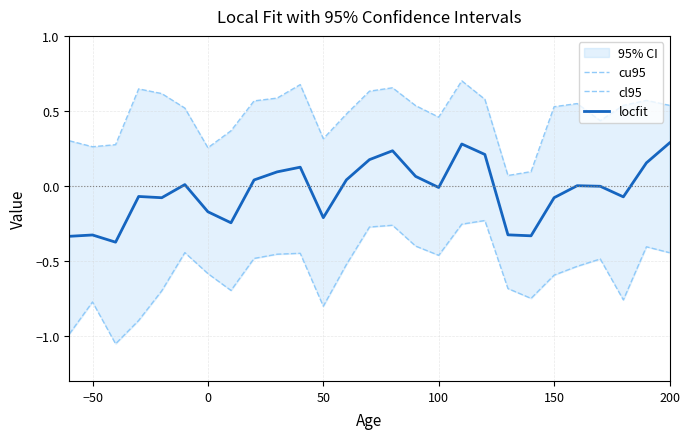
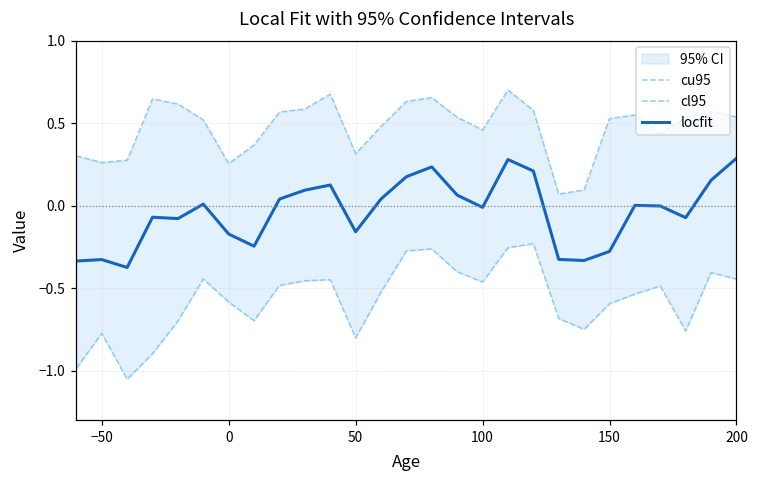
locfit, 50: -0.21 -> -0.16
locfit, 150: -0.08 -> -0.28
